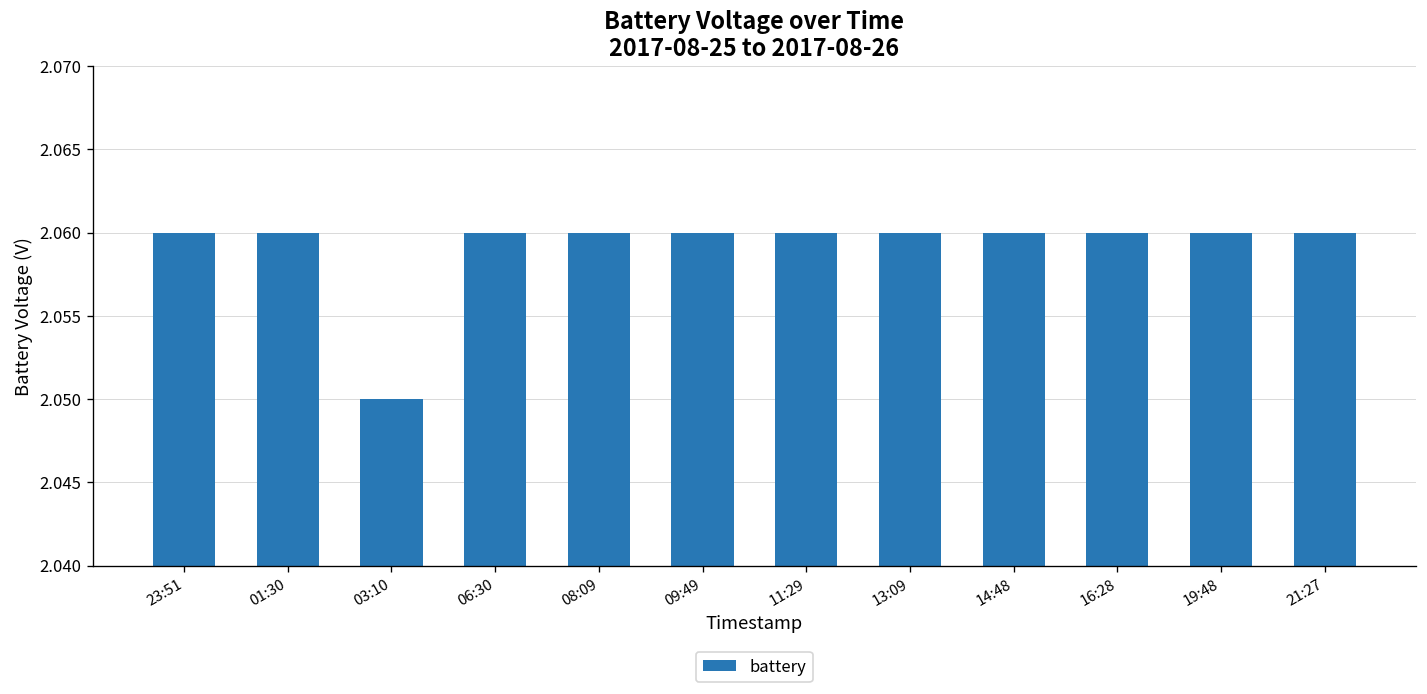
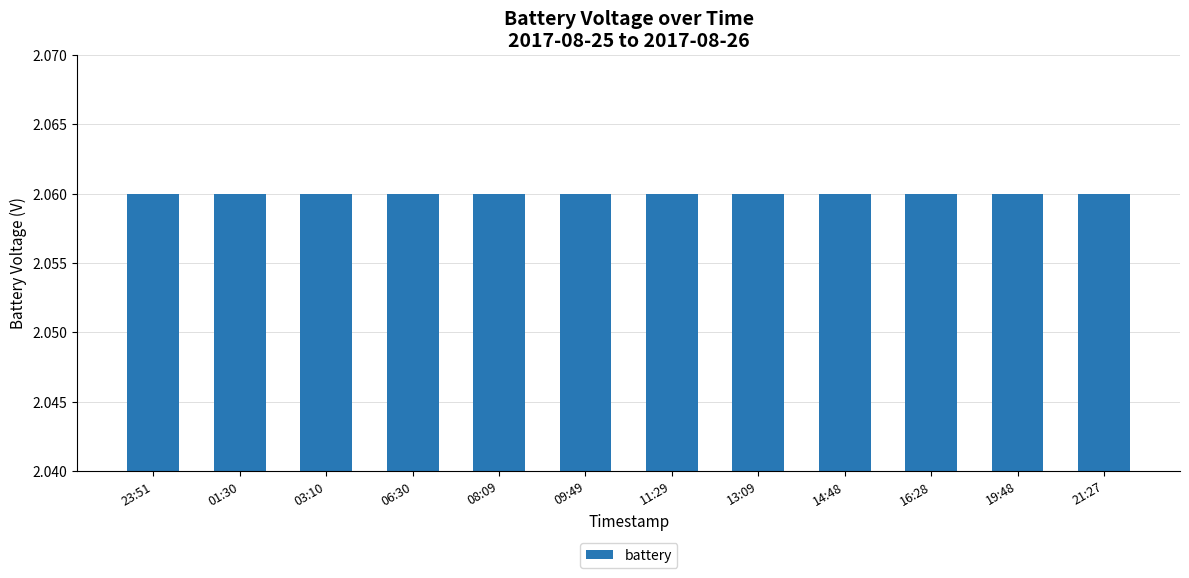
03:10: 2.05 -> 2.06
